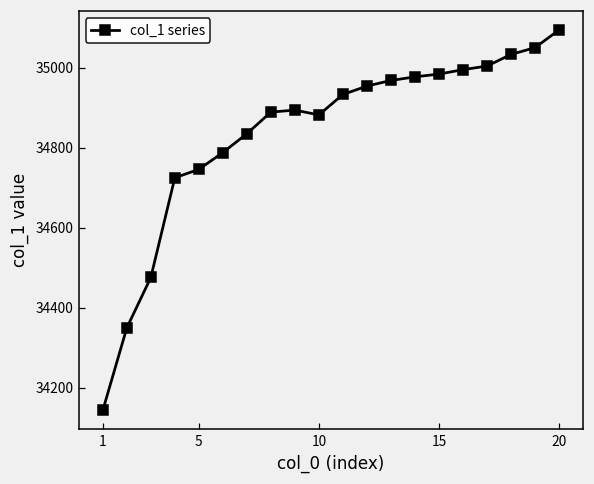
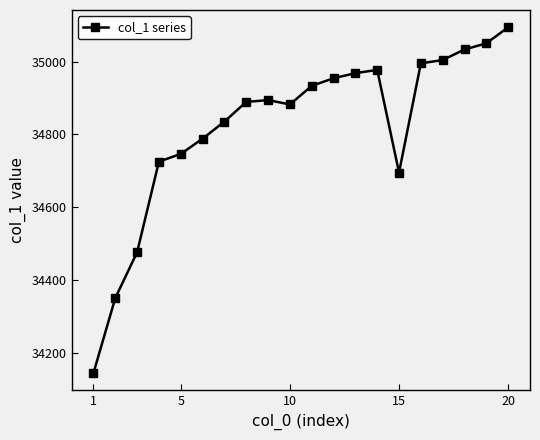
15: 34980 -> 34700
